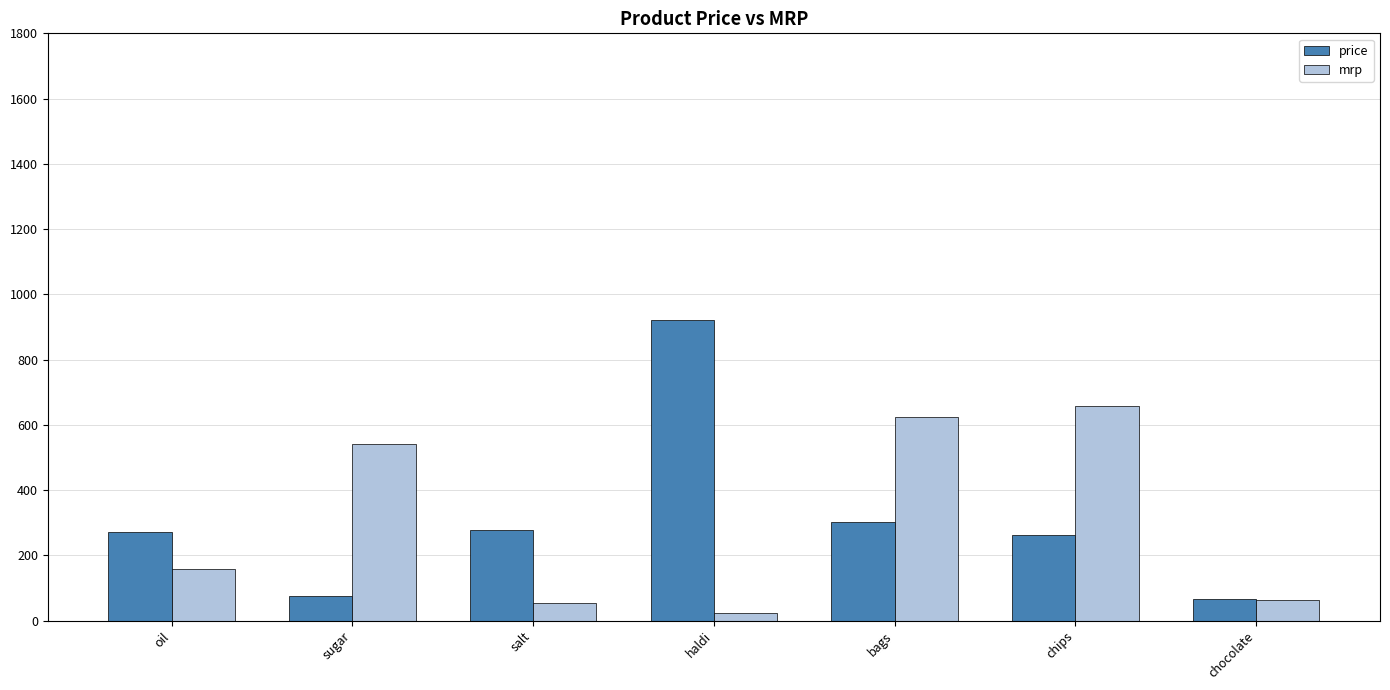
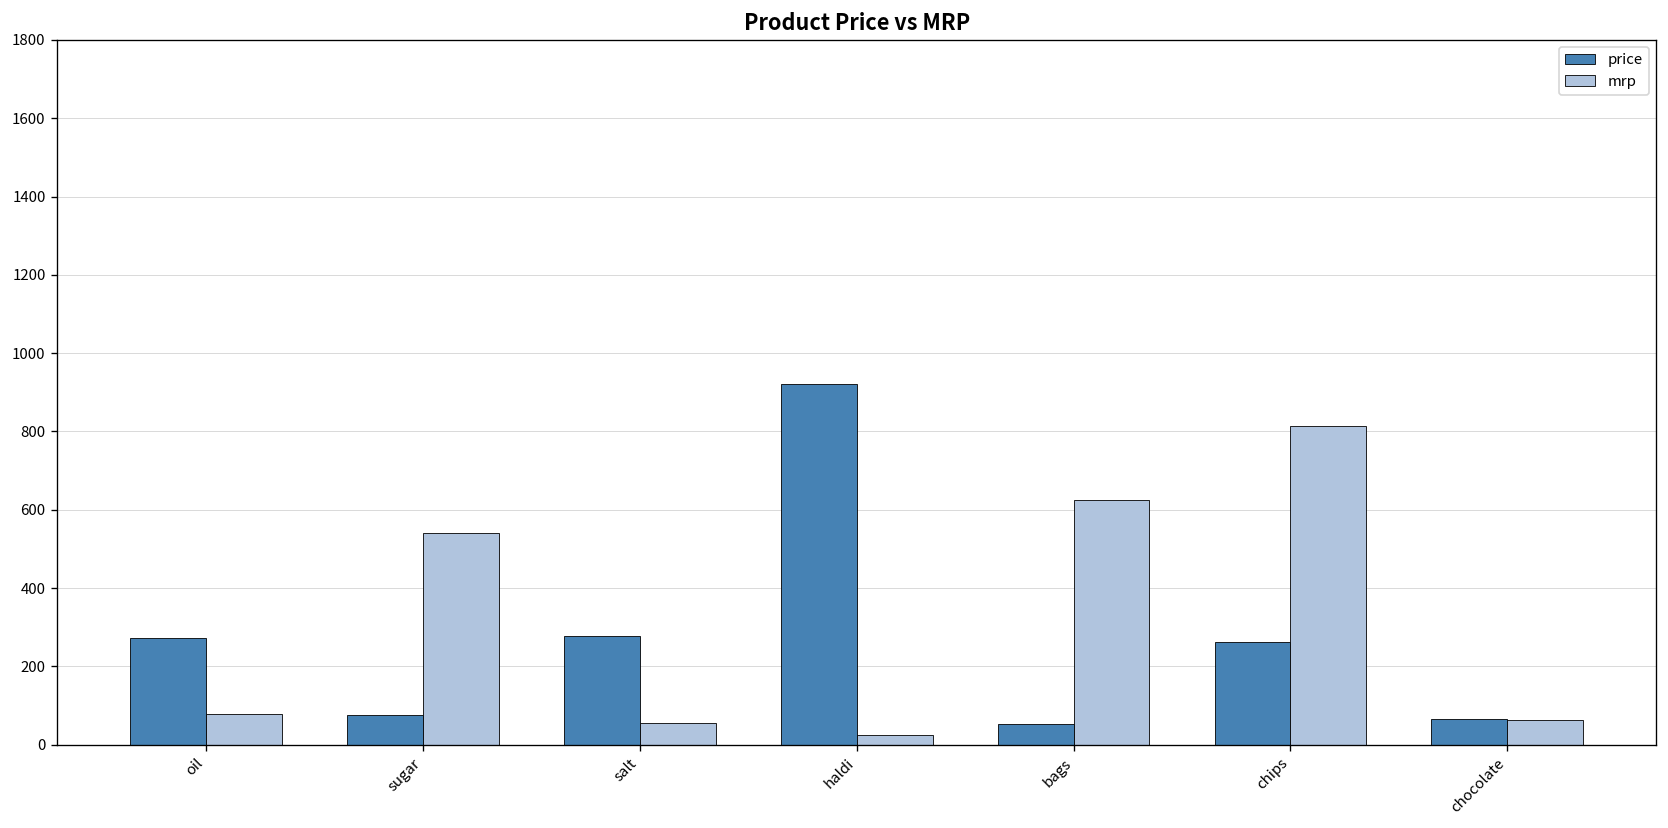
mrp, oil: 160 -> 80
price, bags: 300 -> 50
mrp, chips: 660 -> 810
